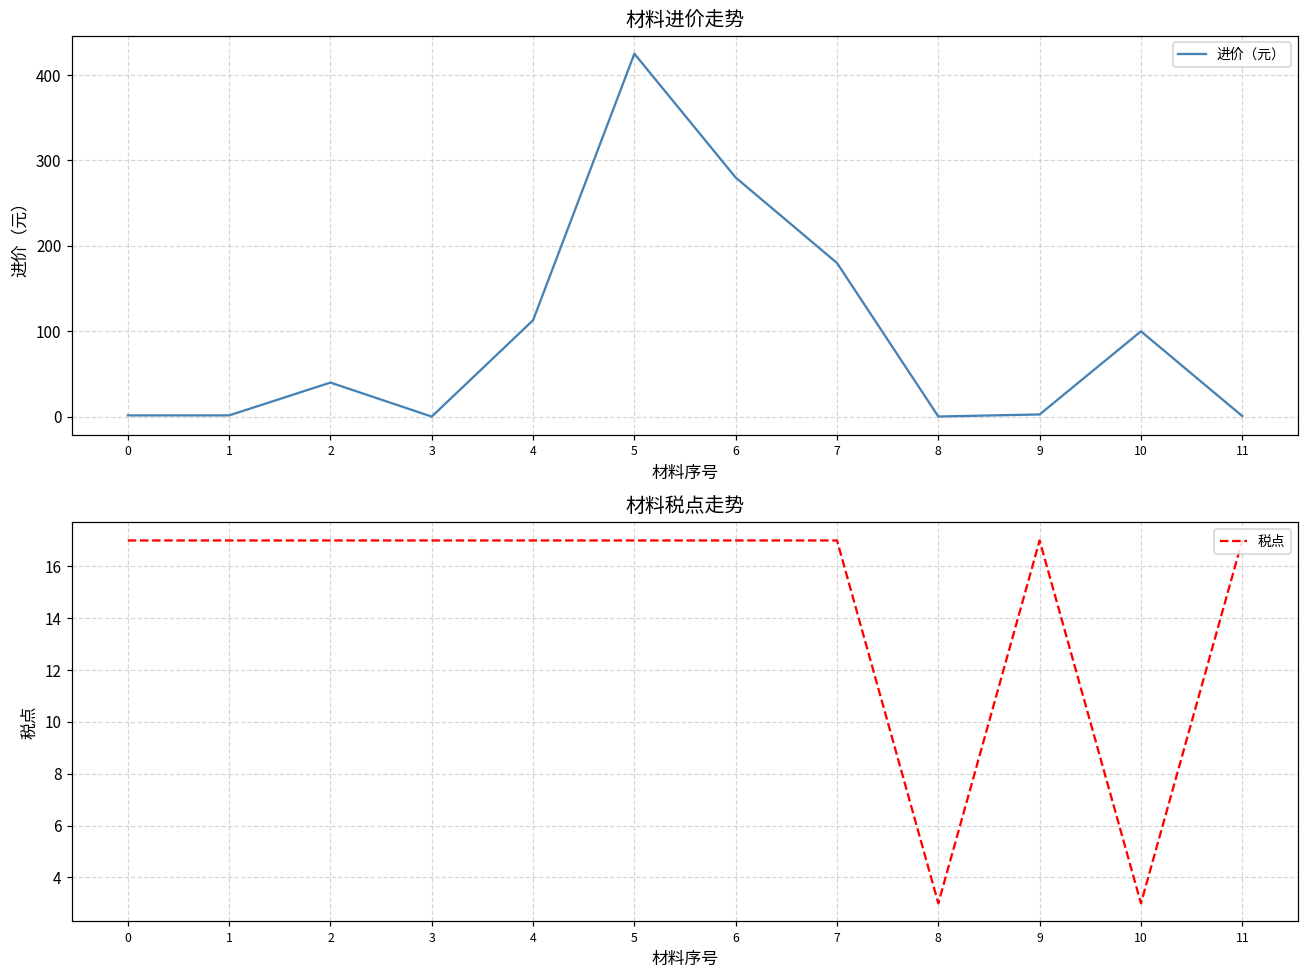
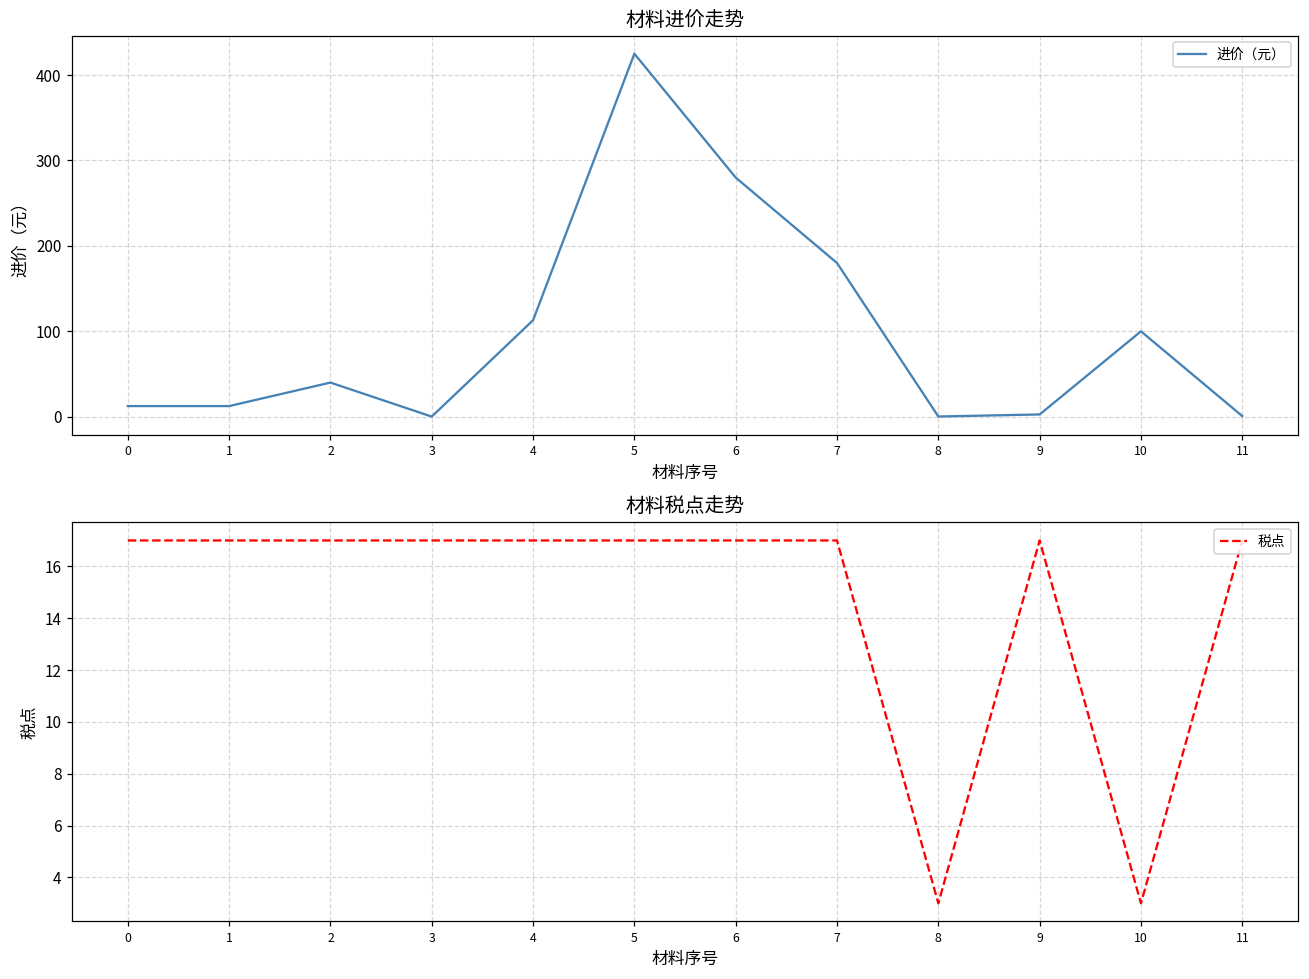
材料进价走势, 0: 0 -> 10
材料进价走势, 1: 0 -> 10
